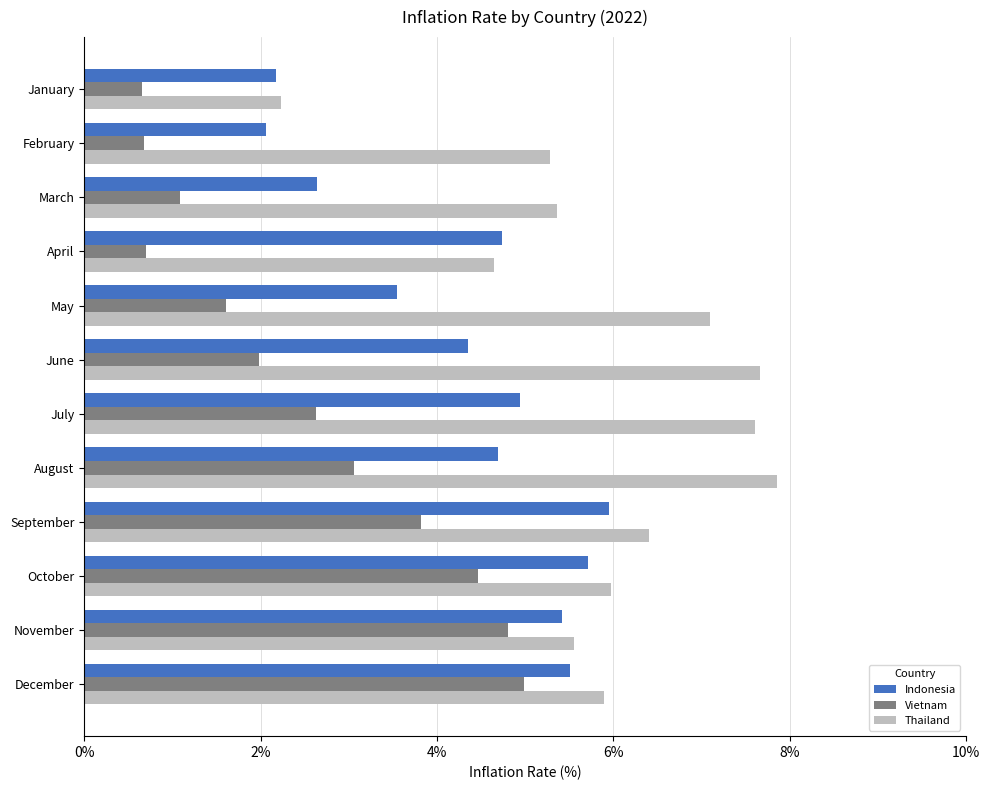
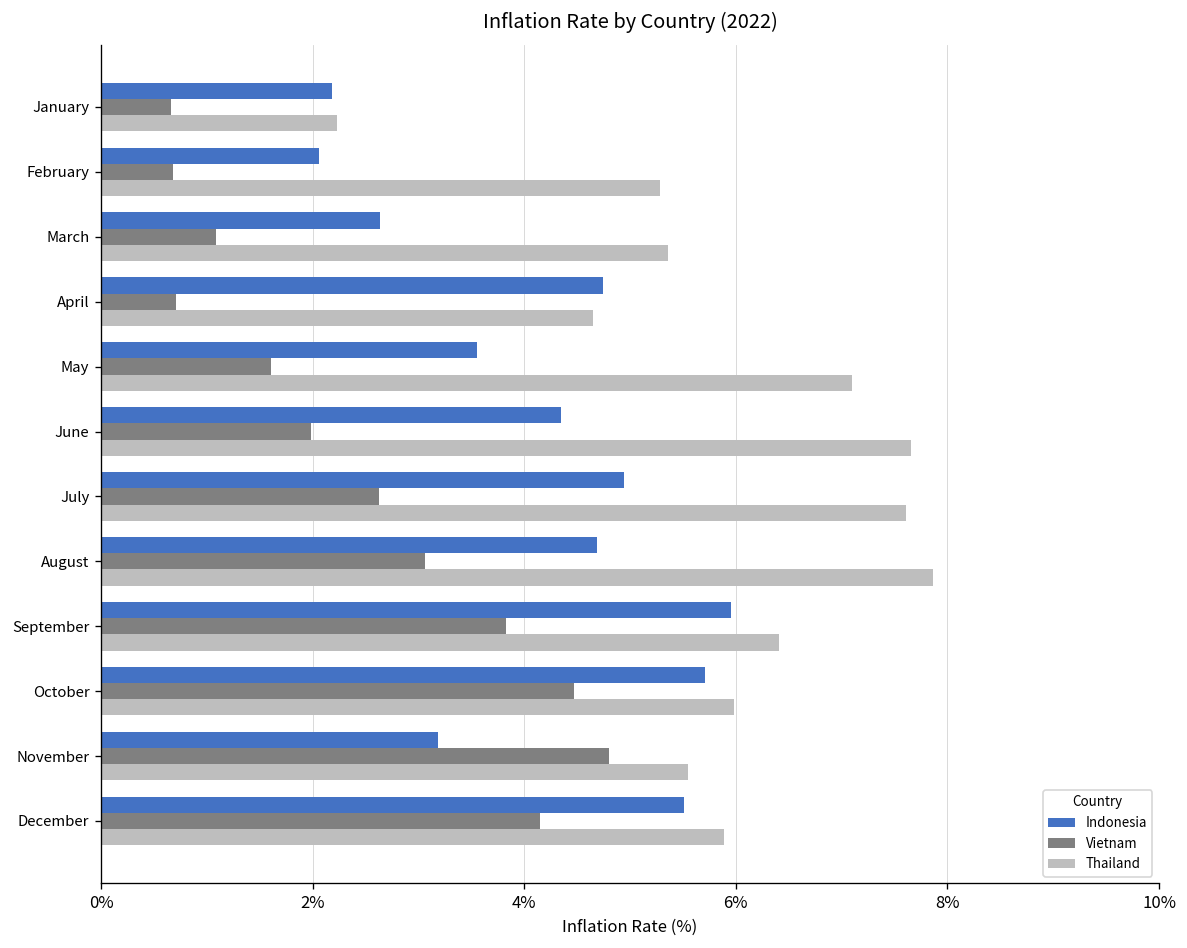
Indonesia, November: 5.4% -> 3.2%
Vietnam, December: 5.0% -> 4.2%
